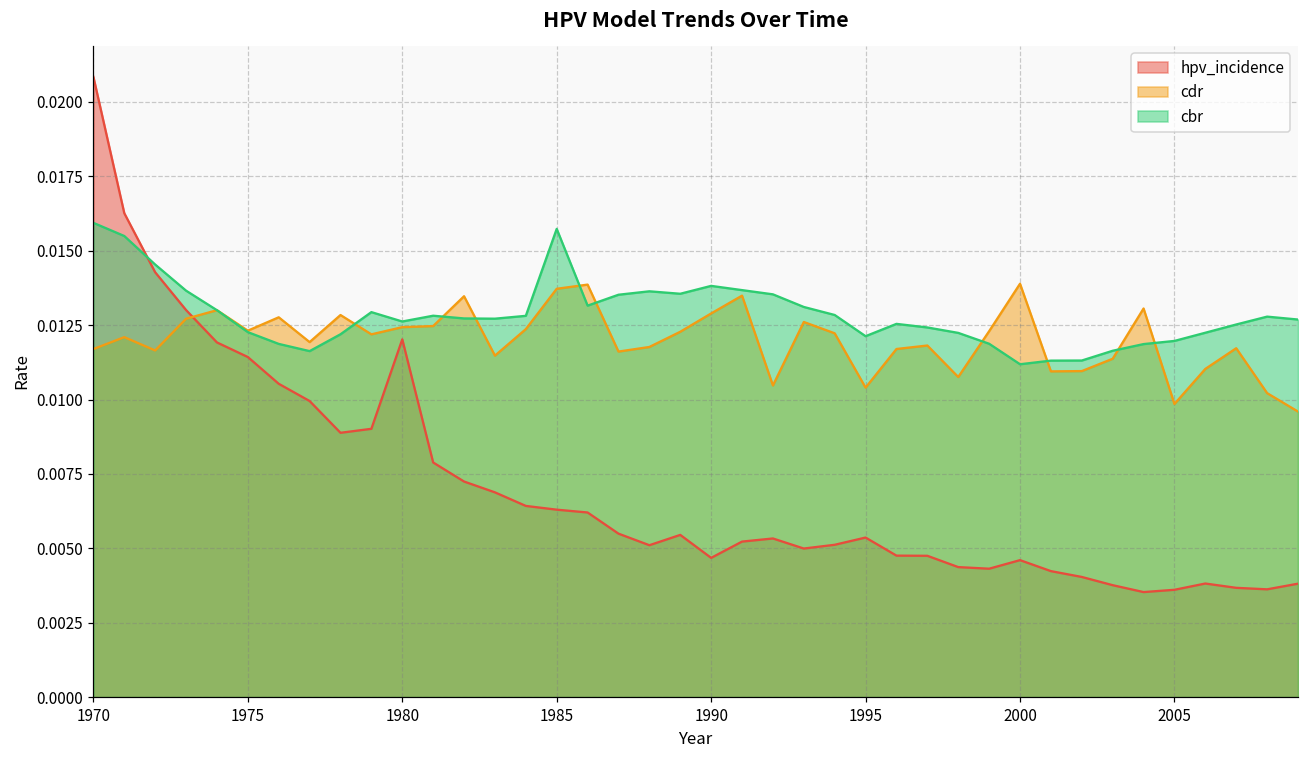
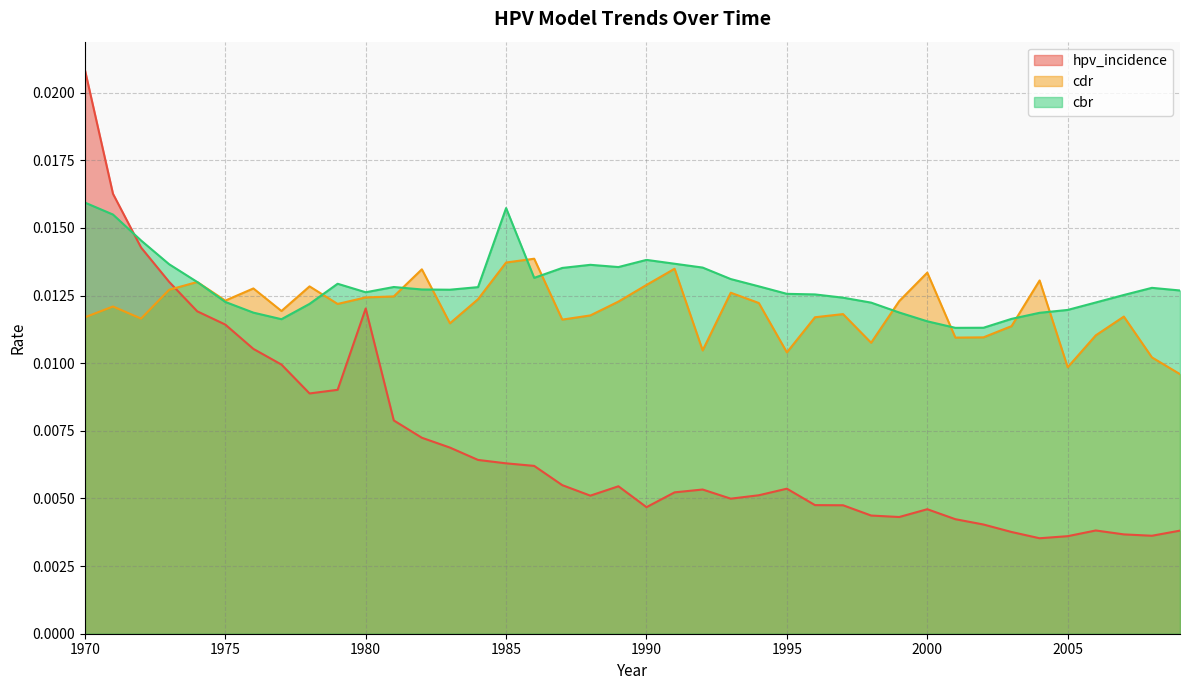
cbr, 1995: 0.0121 -> 0.0126
cdr, 2000: 0.0139 -> 0.0133
cbr, 2000: 0.0112 -> 0.0115
